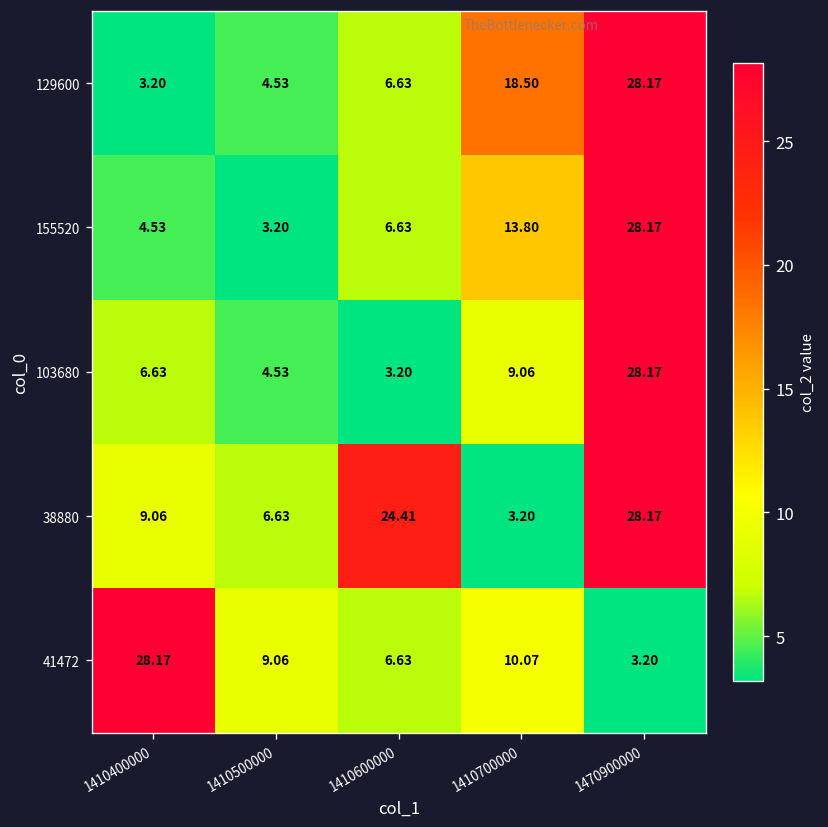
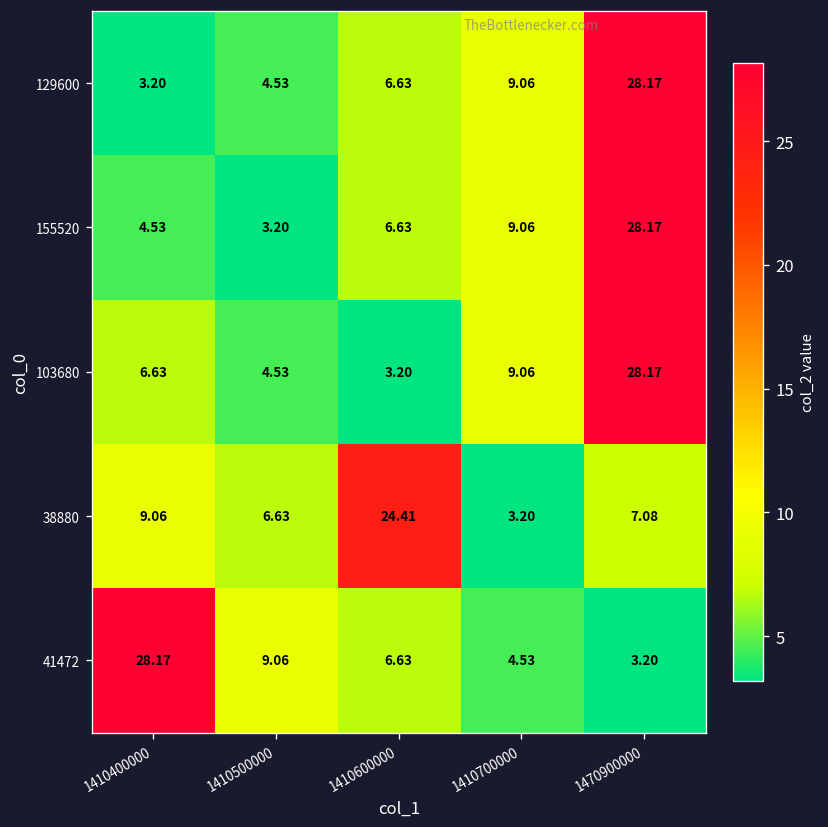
129600, 1410700000: 18.50 -> 9.06
155520, 1410700000: 13.80 -> 9.06
38880, 1470900000: 28.17 -> 7.08
41472, 1410700000: 10.07 -> 4.53
